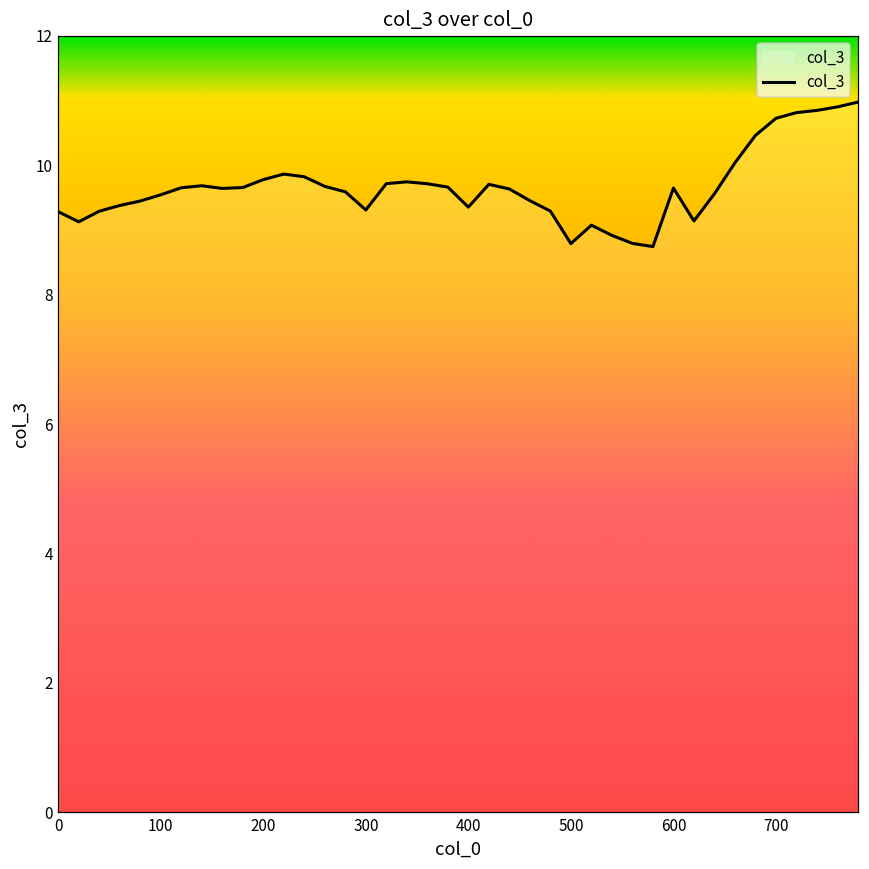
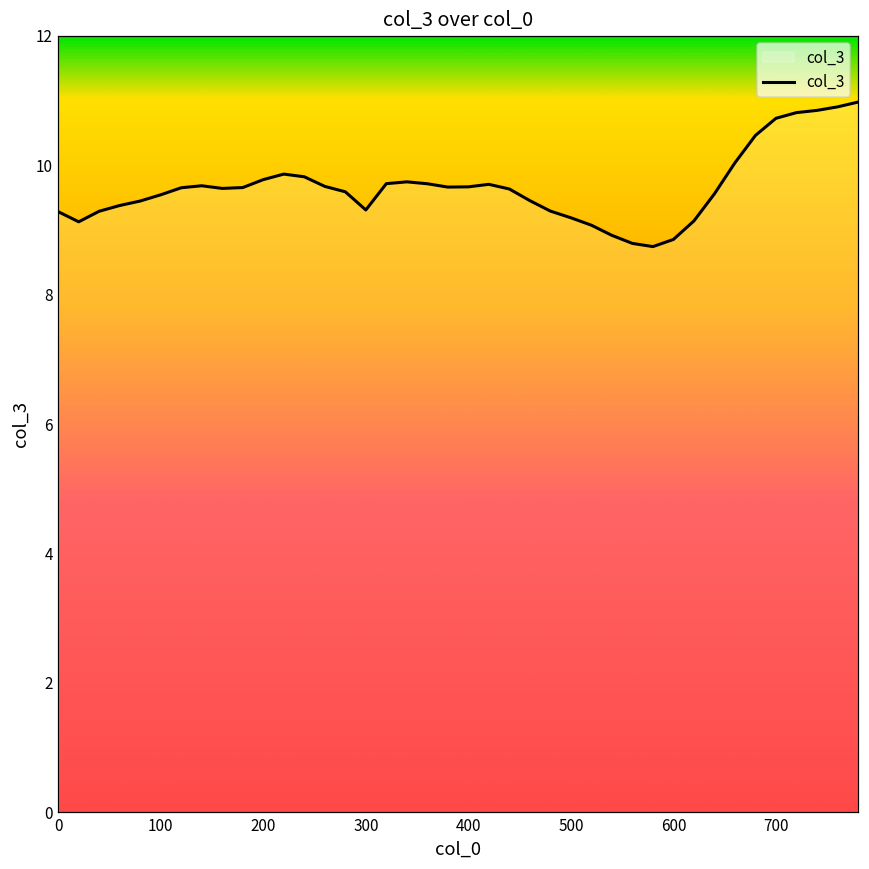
400: 9.3 -> 9.7
500: 8.8 -> 9.2
600: 9.6 -> 8.9
